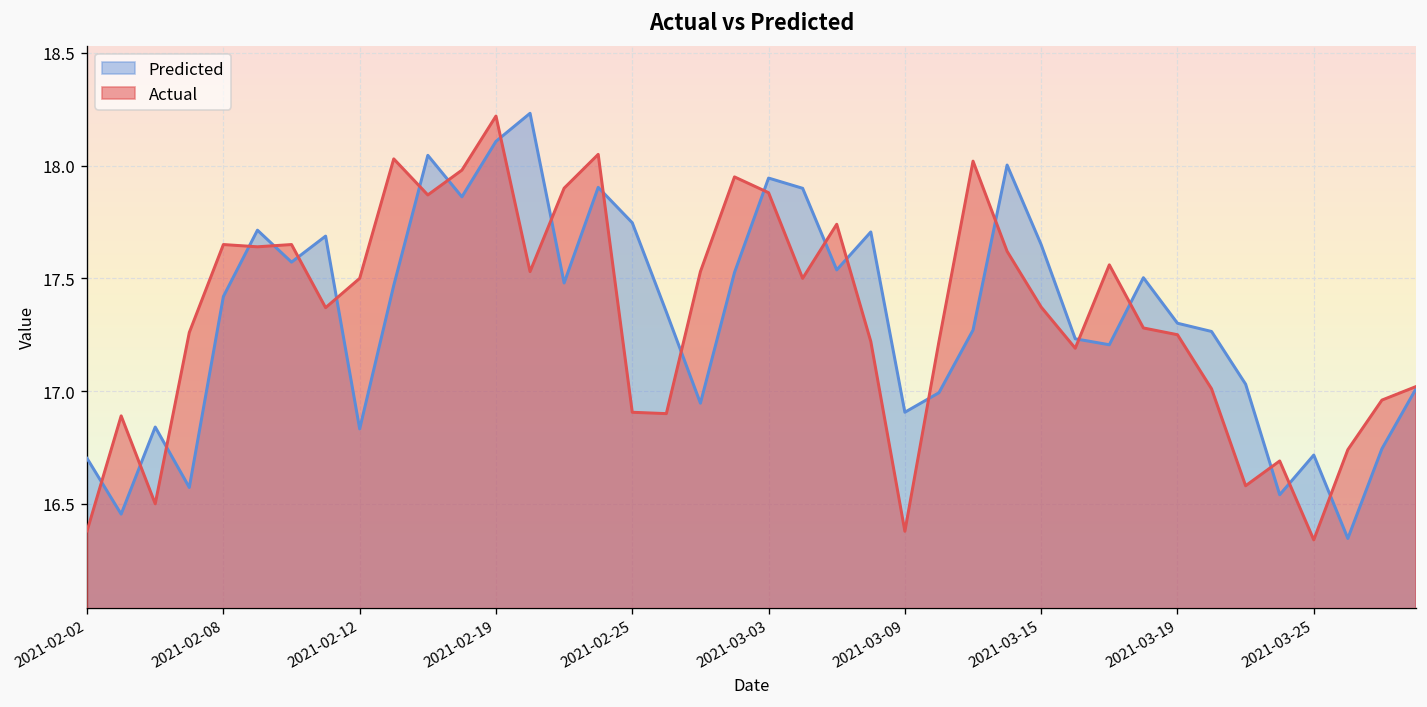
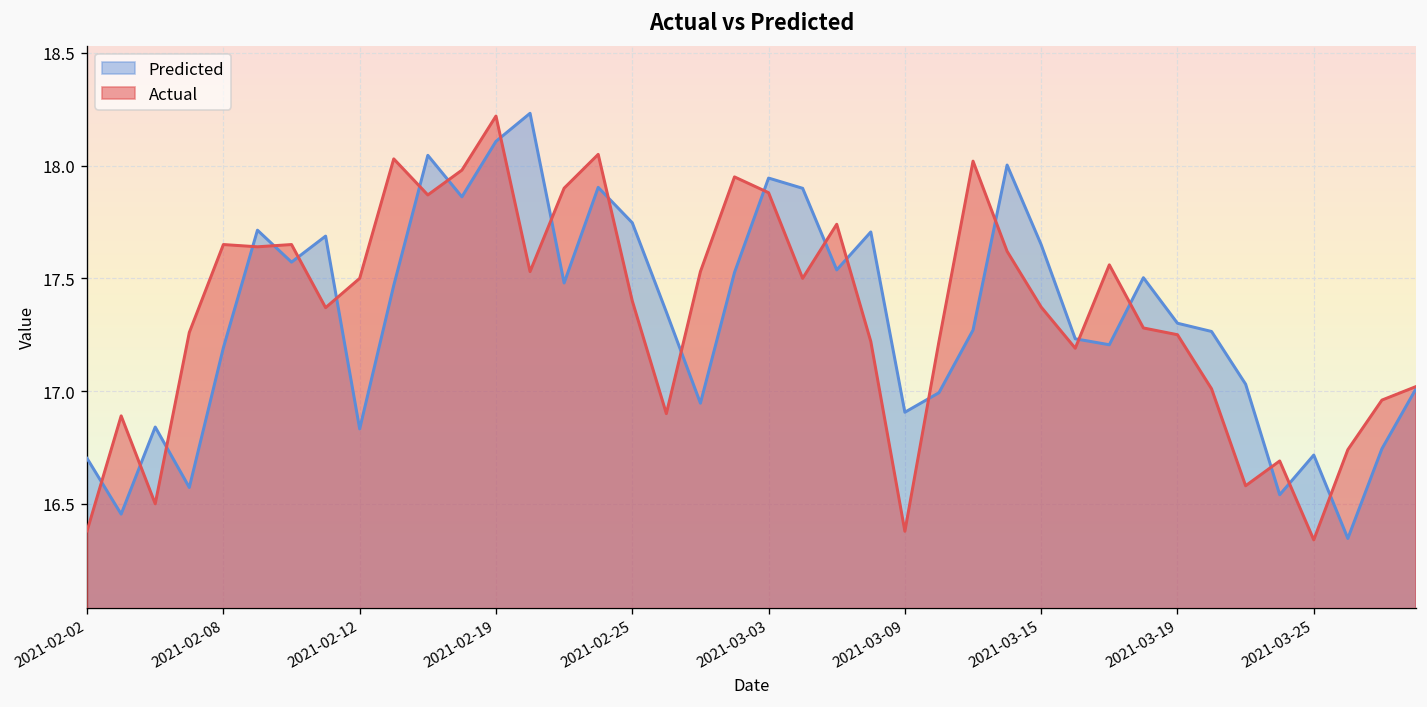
Predicted, 2021-02-08: 17.42 -> 17.19
Actual, 2021-02-25: 16.91 -> 17.40
